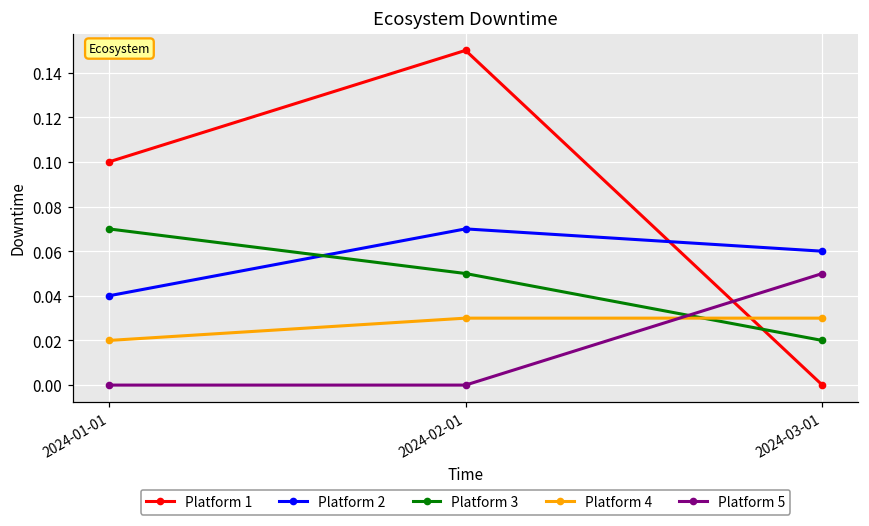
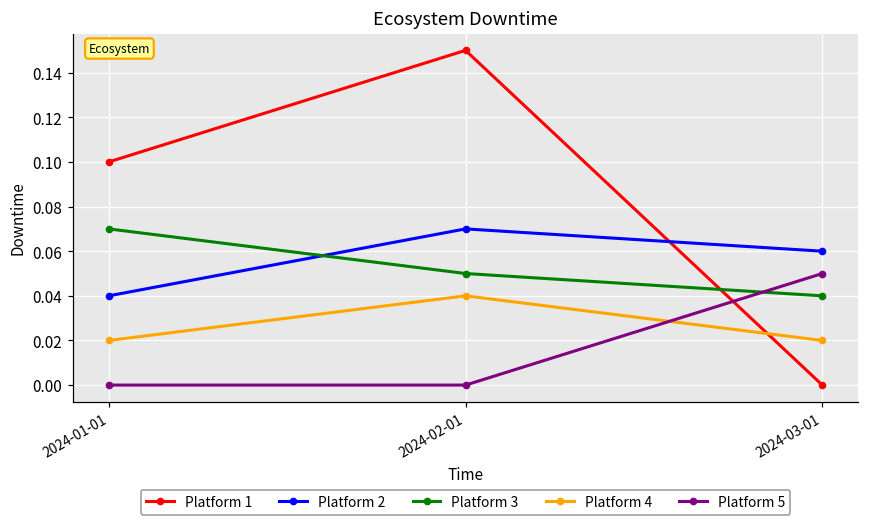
Platform 4, 2024-02-01: 0.03 -> 0.04
Platform 3, 2024-03-01: 0.02 -> 0.04
Platform 4, 2024-03-01: 0.03 -> 0.02
